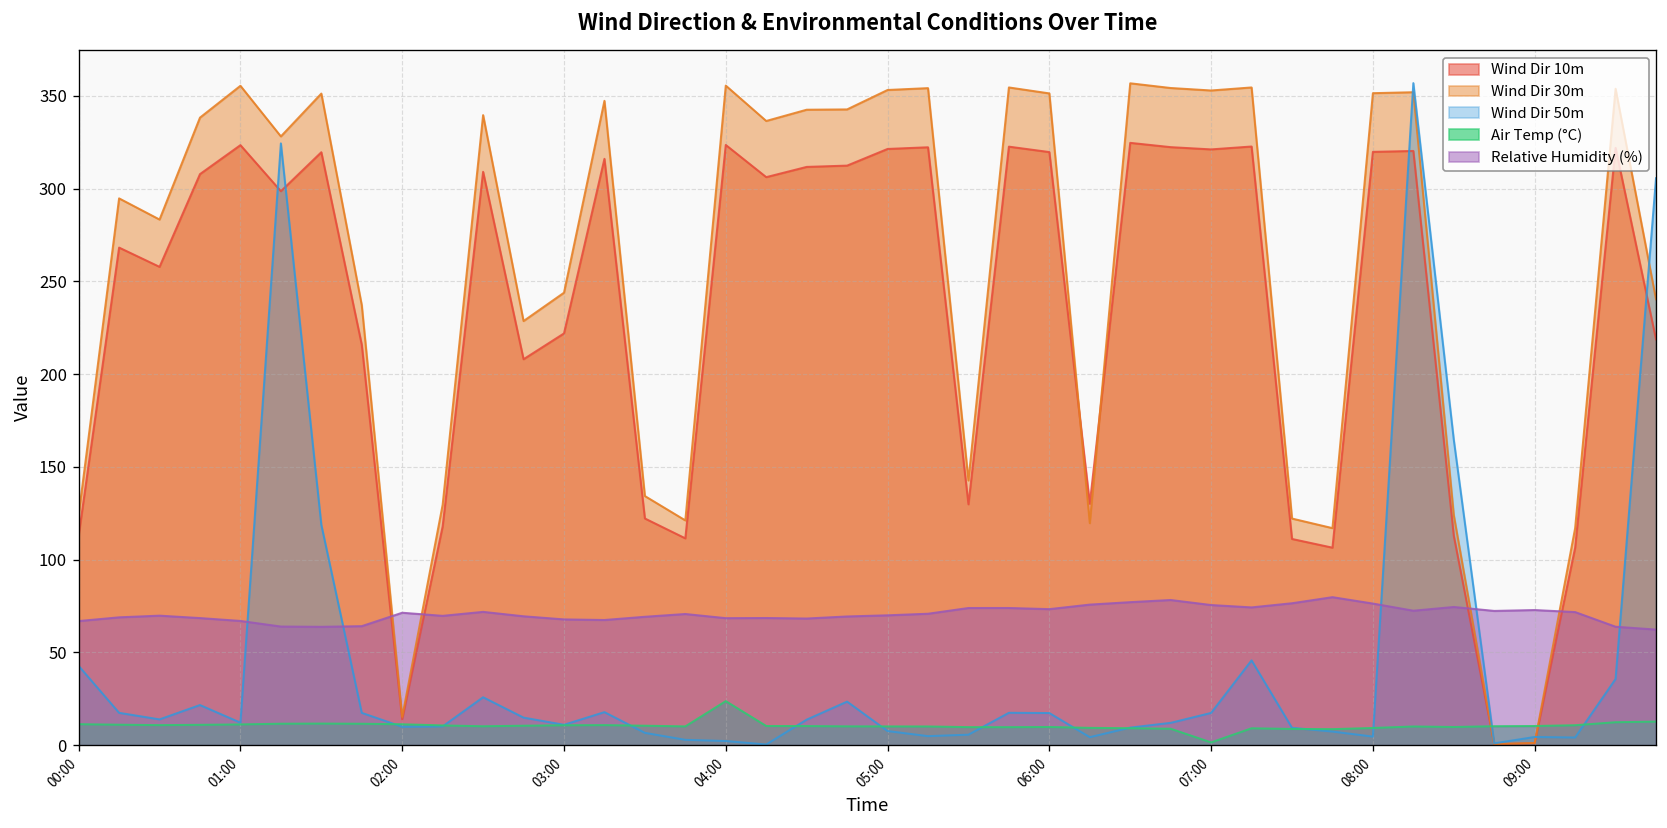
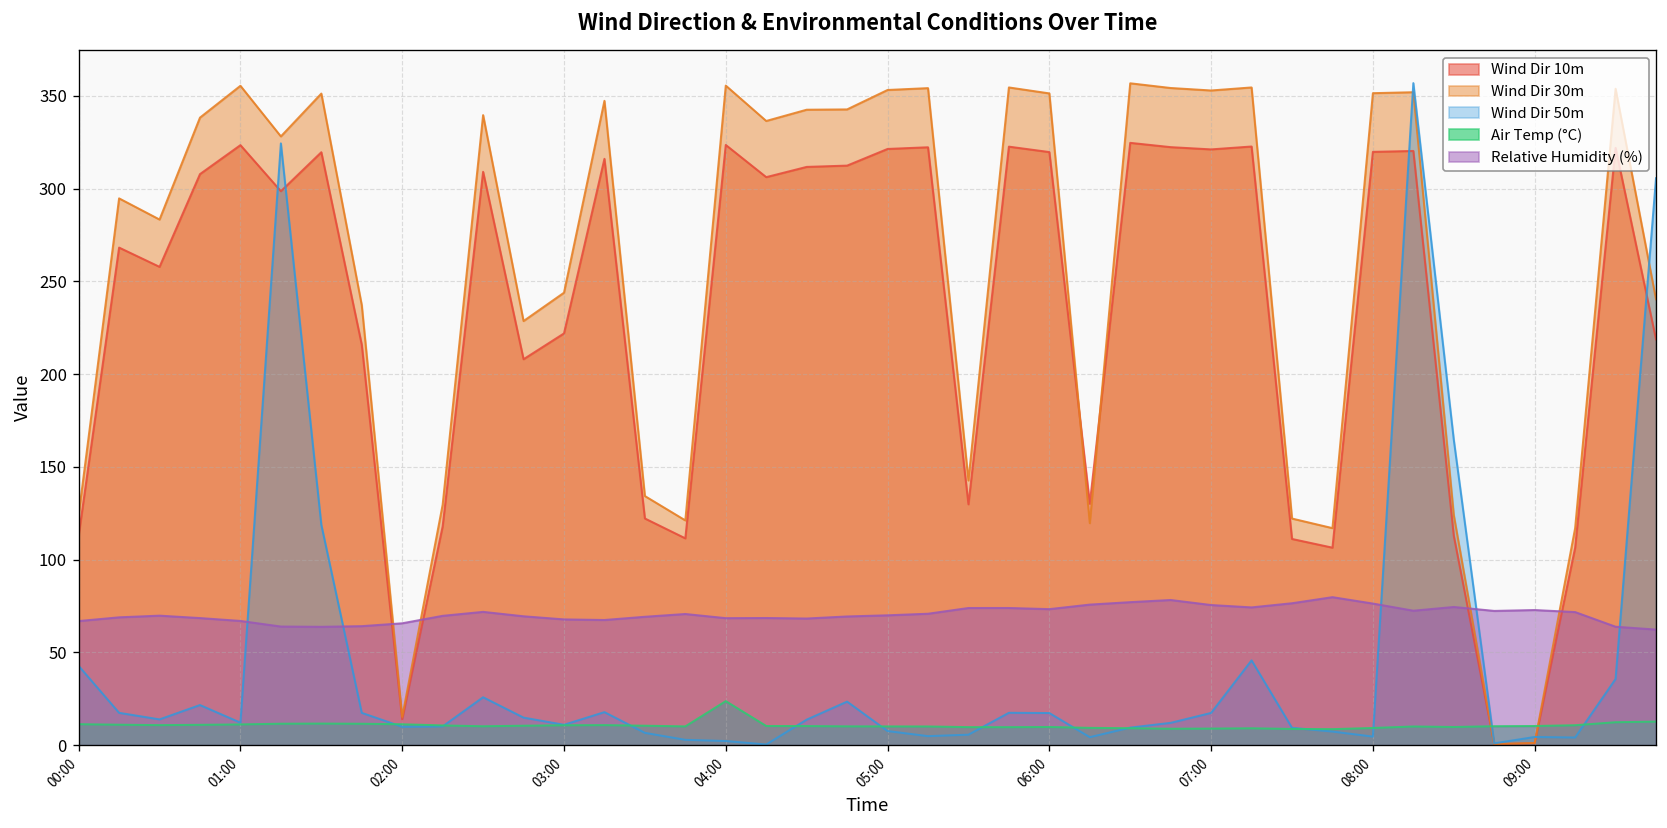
Relative Humidity (%), 02:00: 71 -> 66
Air Temp (°C), 07:00: 2 -> 9
